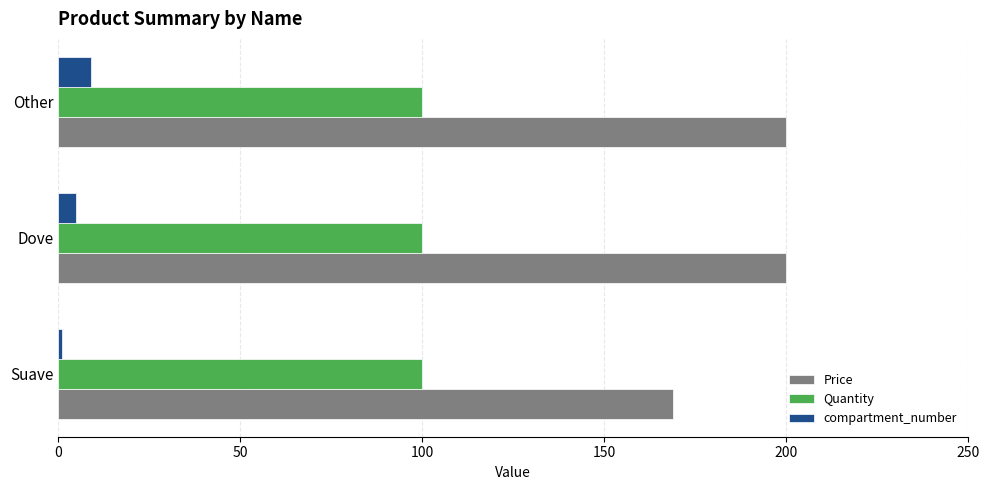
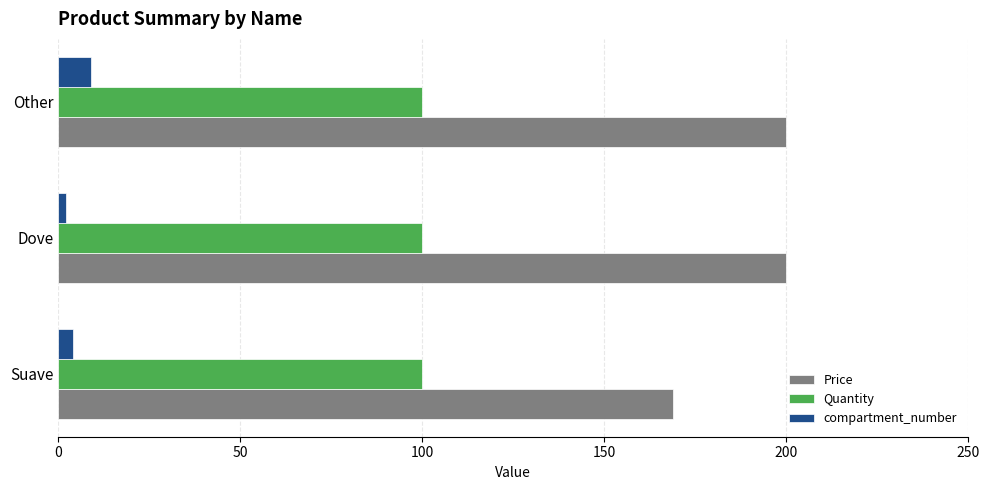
compartment_number, Dove: 5 -> 2
compartment_number, Suave: 1 -> 4
